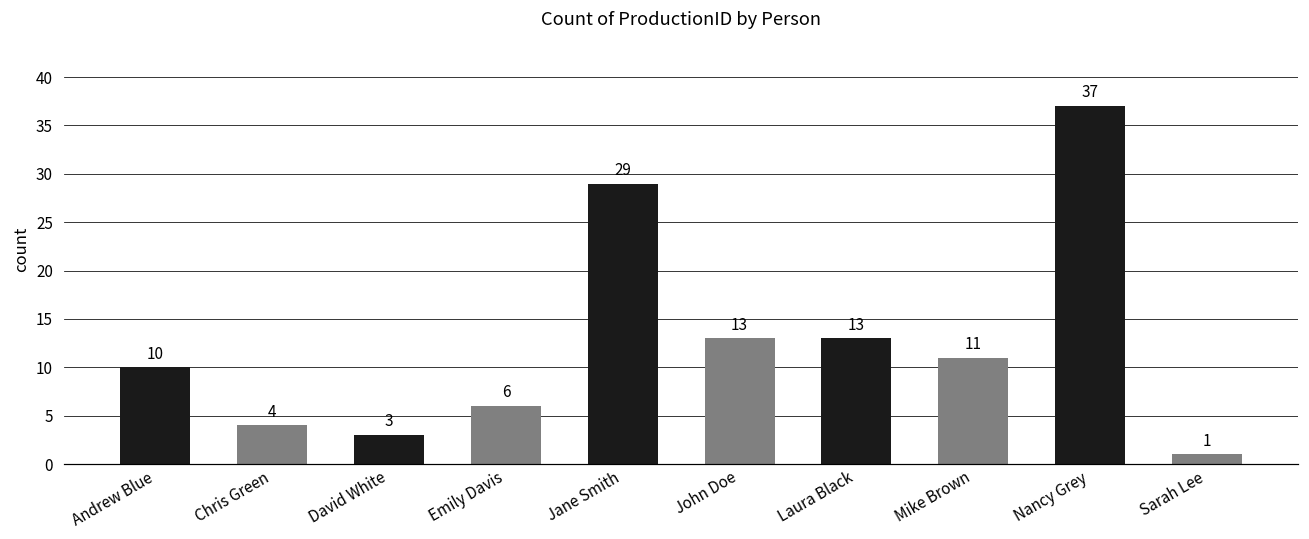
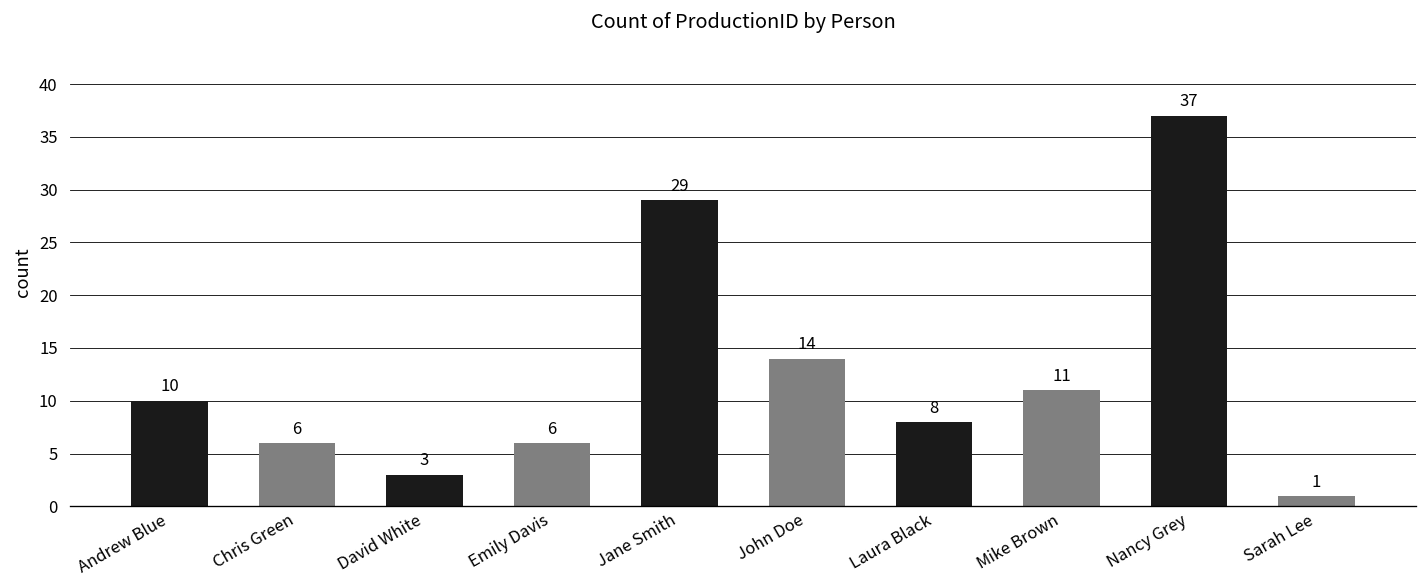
Chris Green: 4 -> 6
John Doe: 13 -> 14
Laura Black: 13 -> 8
